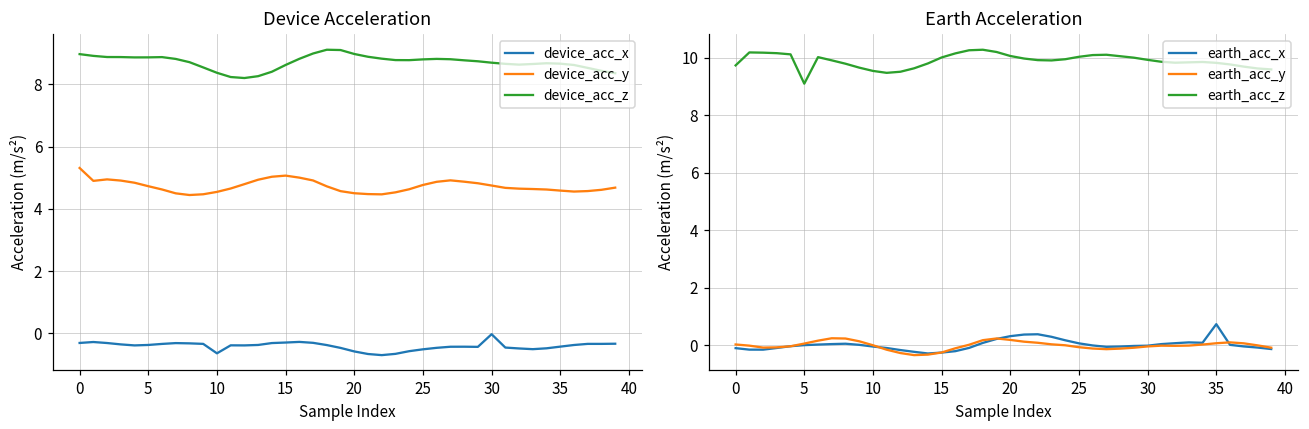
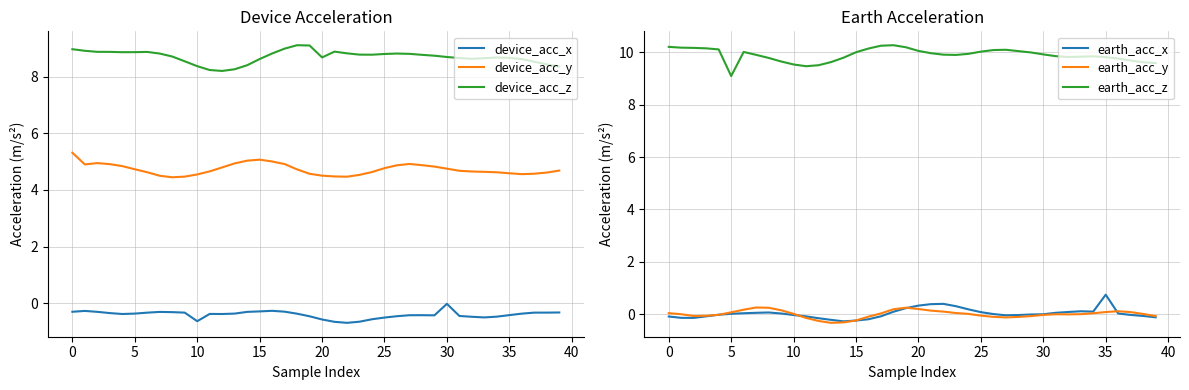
Device Acceleration, device_acc_z, 20: 9.0 -> 8.7
Earth Acceleration, earth_acc_z, 0: 9.7 -> 10.2
